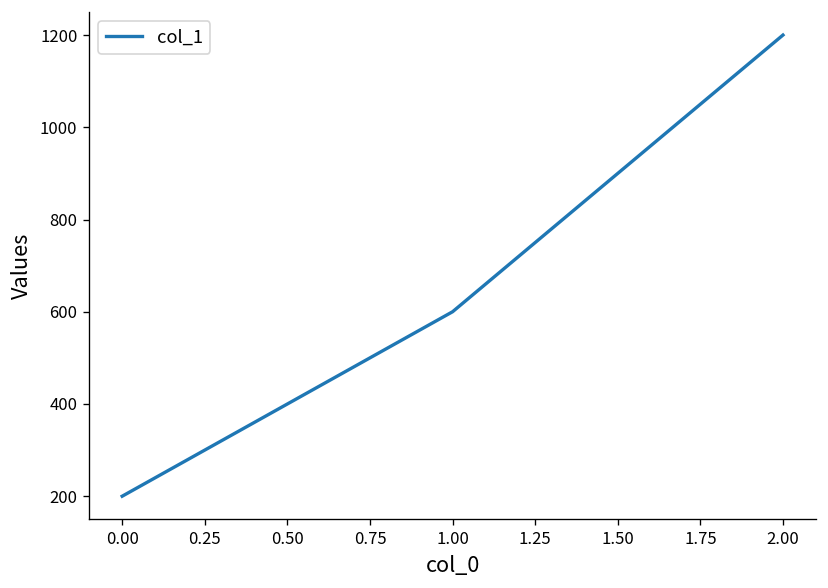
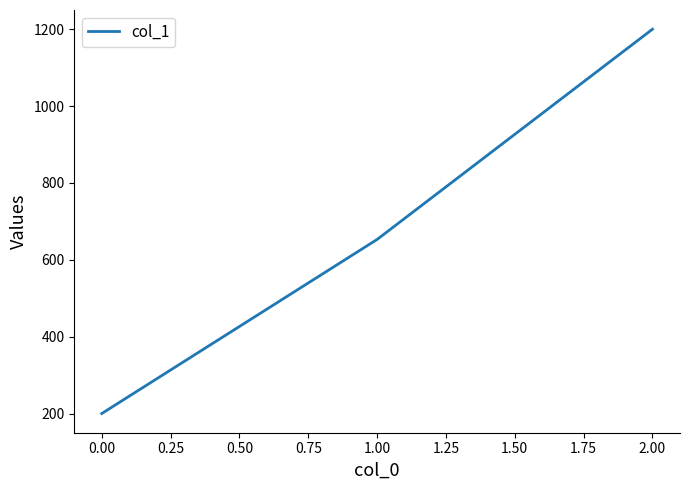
1.00: 600 -> 650
